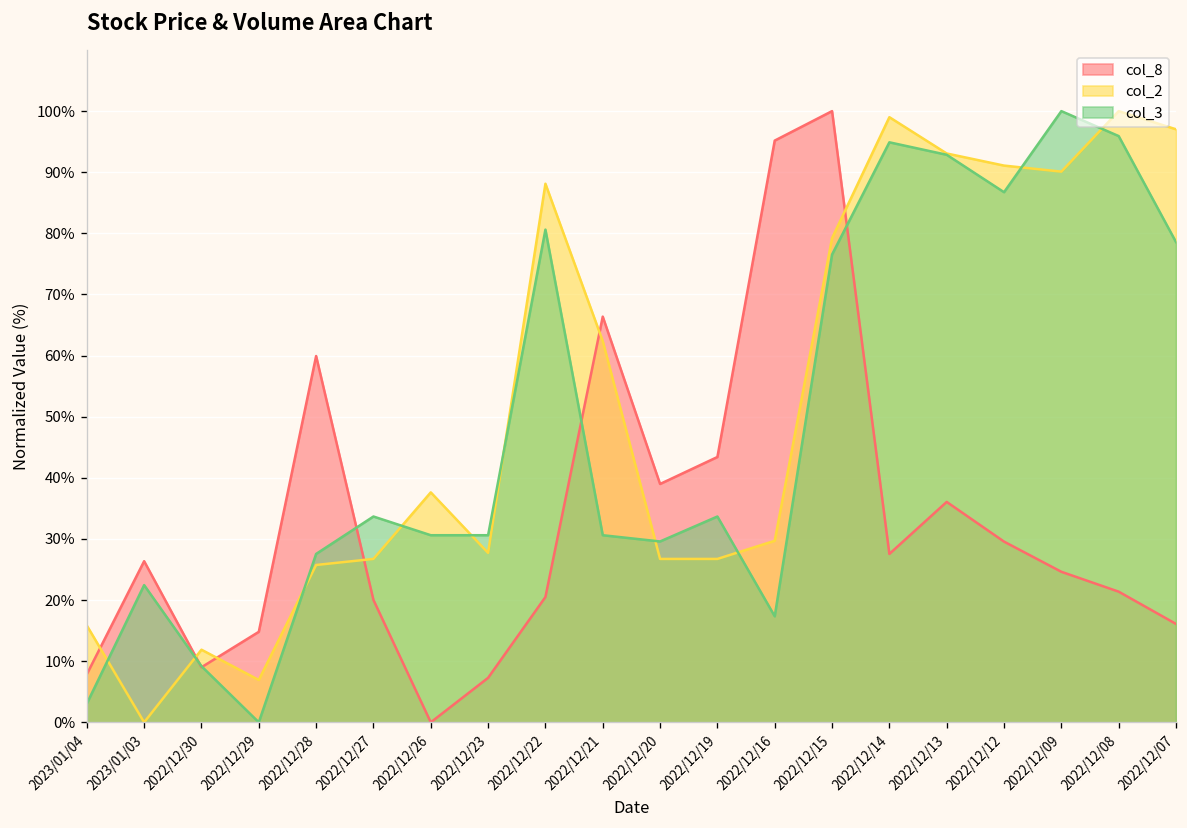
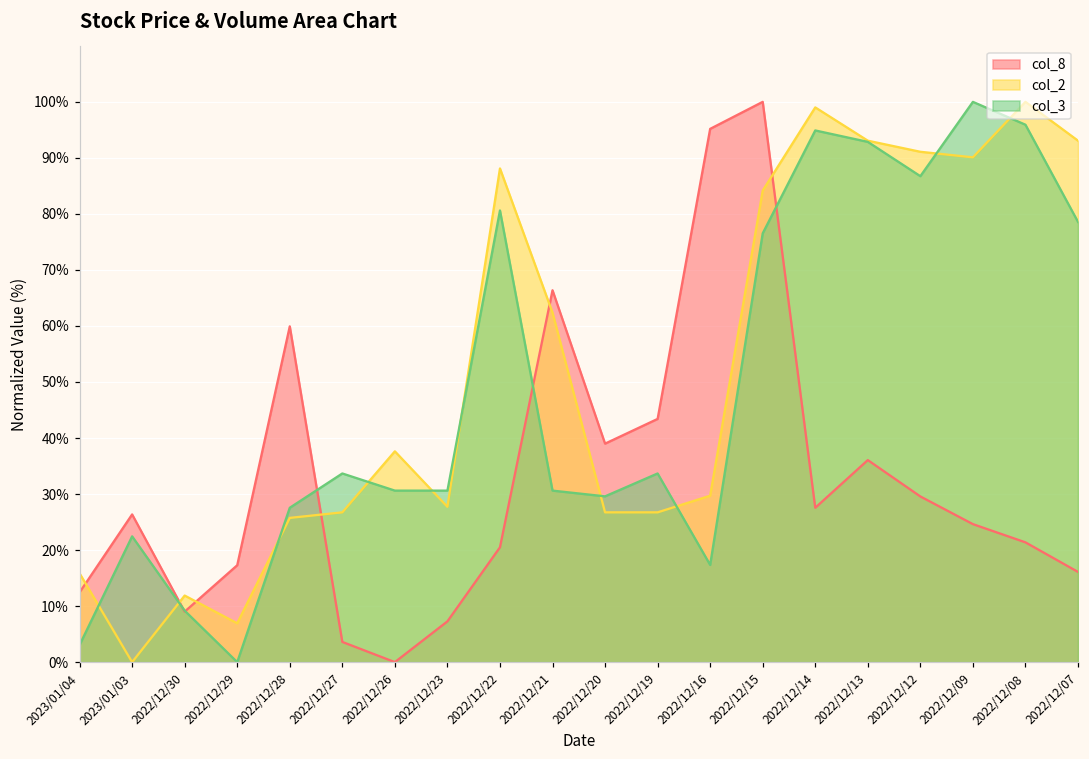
col_8, 2023/01/04: 8% -> 12%
col_8, 2022/12/29: 15% -> 17%
col_8, 2022/12/27: 20% -> 4%
col_2, 2022/12/15: 79% -> 84%
col_2, 2022/12/07: 97% -> 93%
